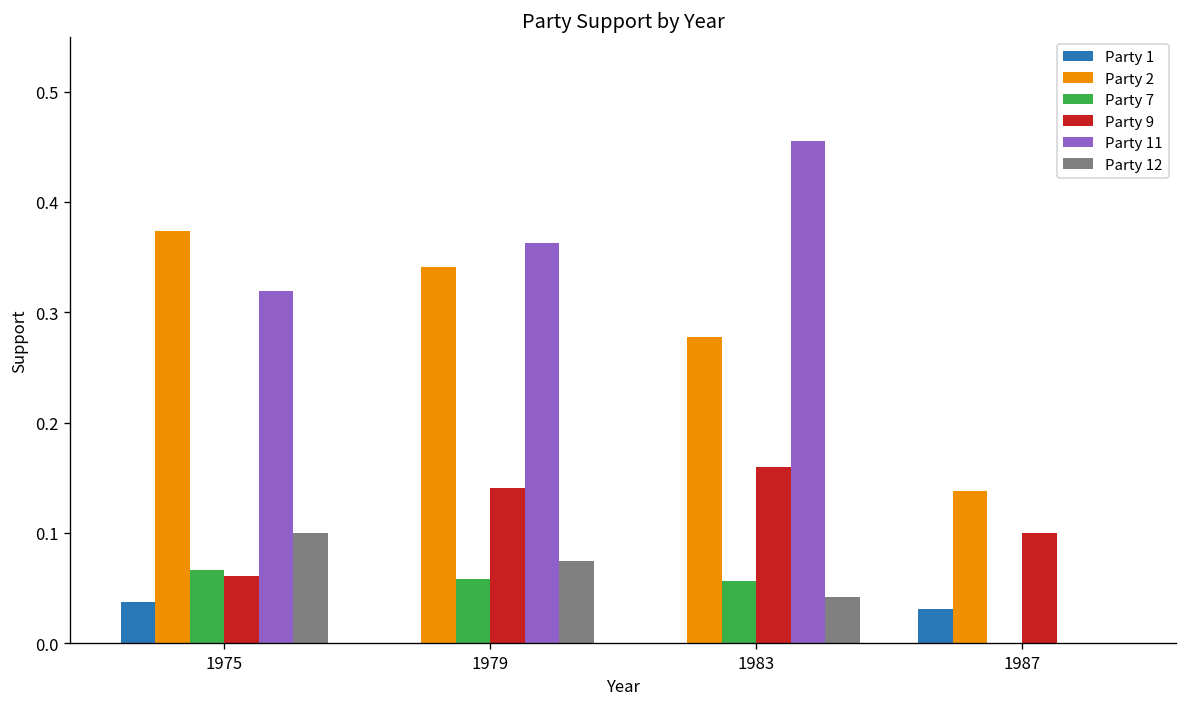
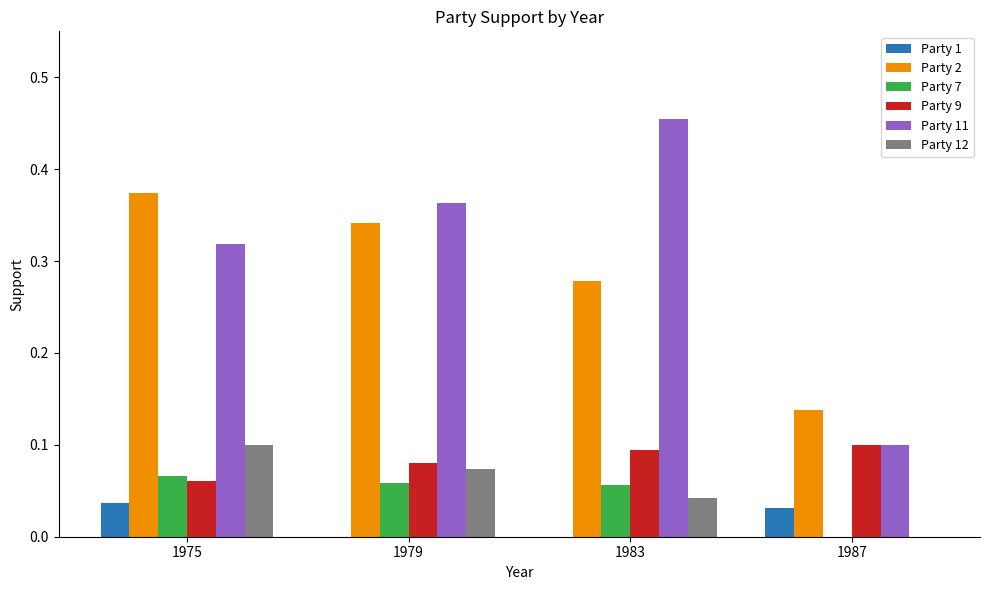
Party 9, 1979: 0.14 -> 0.08
Party 9, 1983: 0.16 -> 0.09
Party 11, 1987: 0.0 -> 0.1
